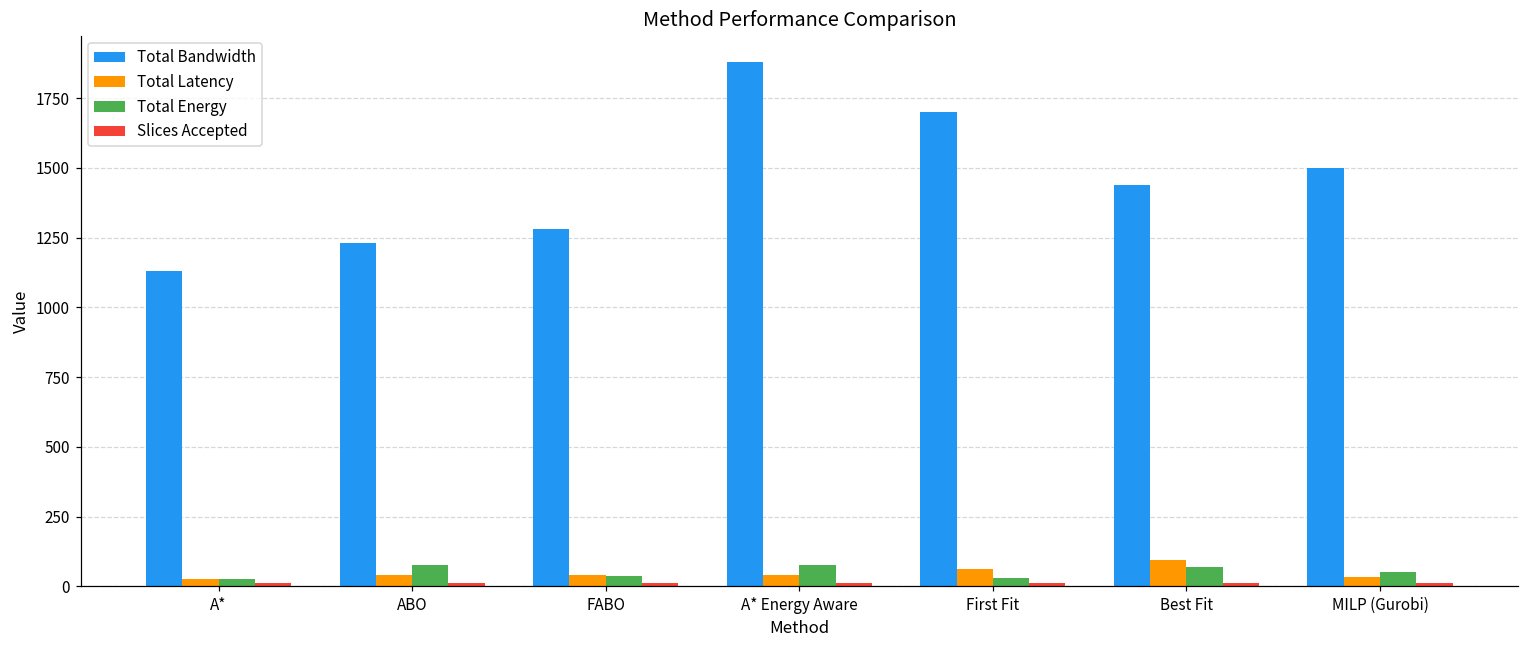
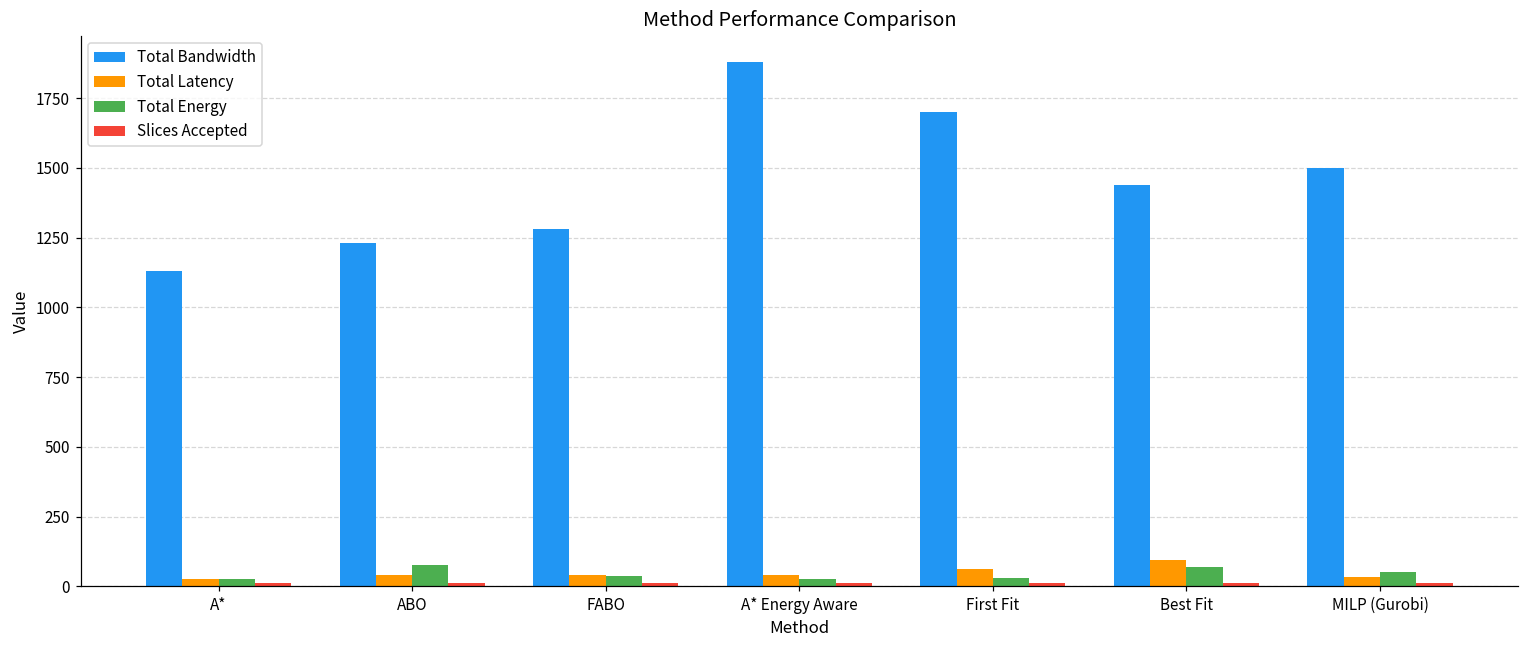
Total Energy, A* Energy Aware: 80 -> 30
